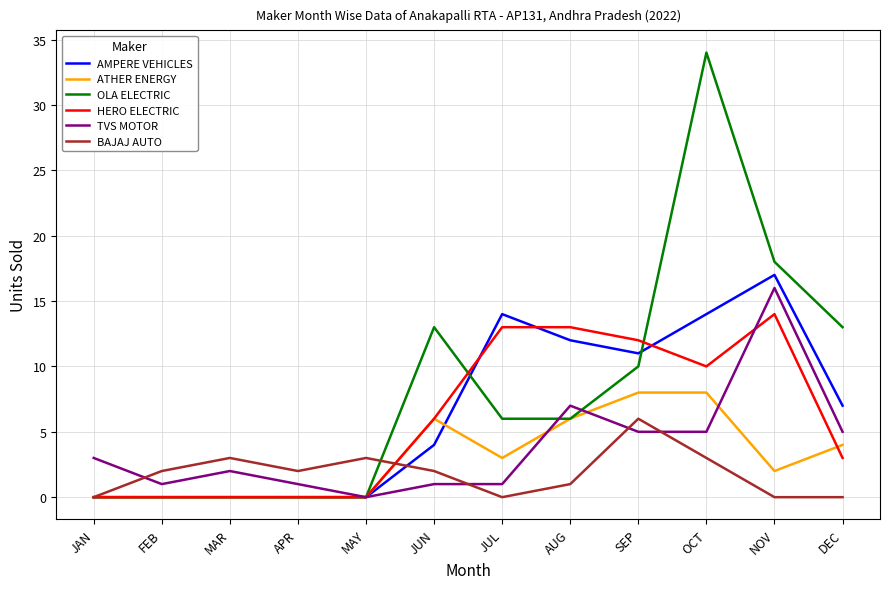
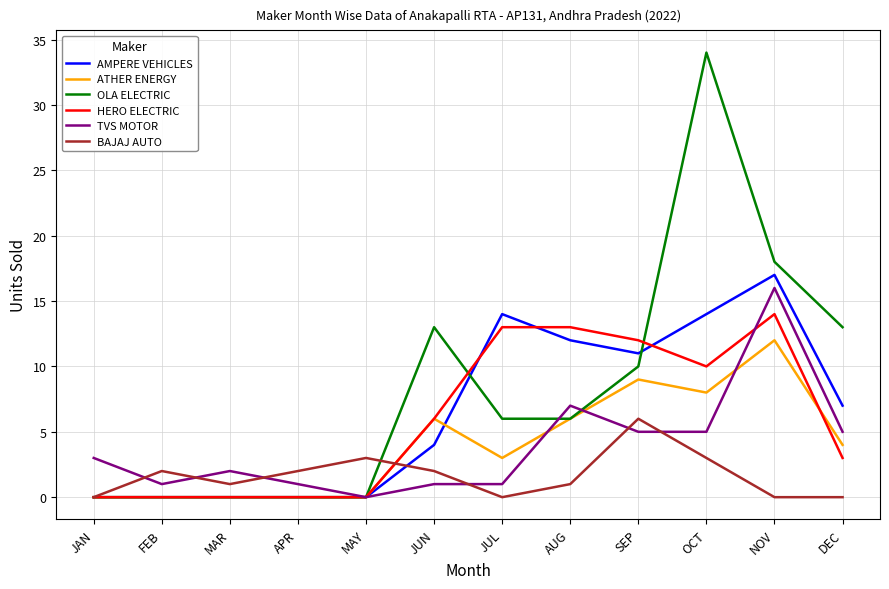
BAJAJ AUTO, MAR: 3 -> 1
ATHER ENERGY, SEP: 8 -> 9
ATHER ENERGY, NOV: 2 -> 12
